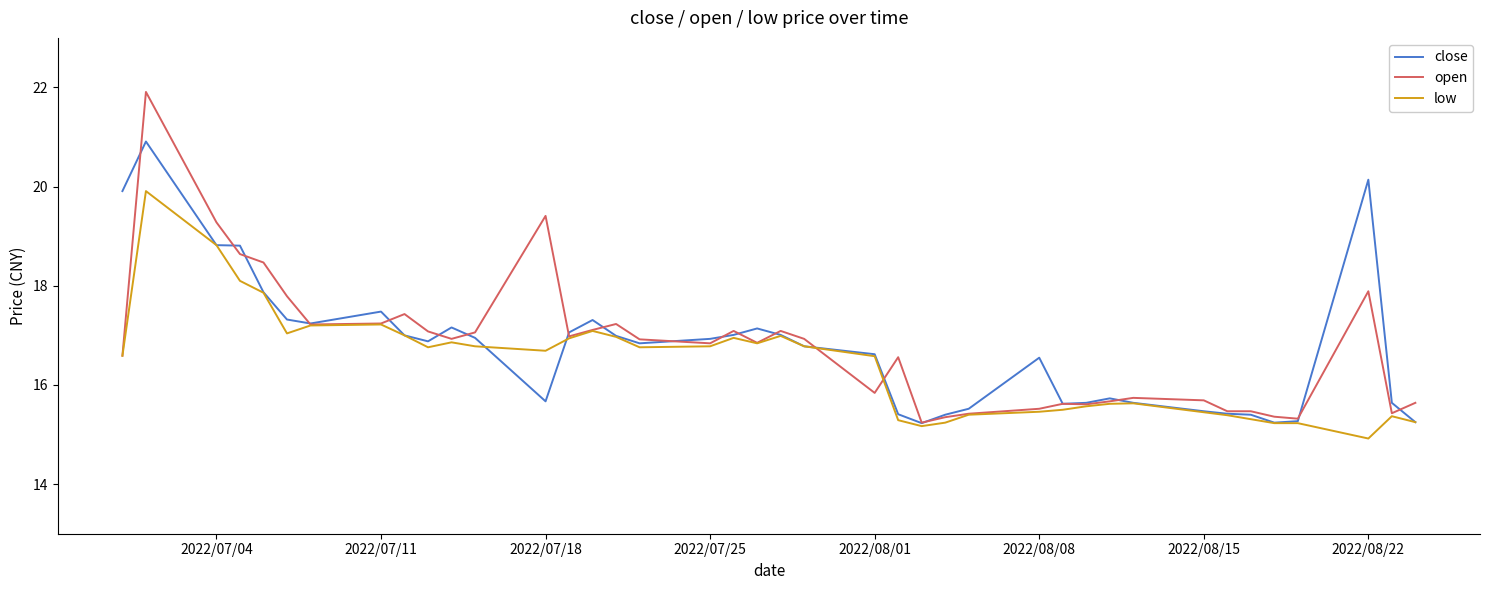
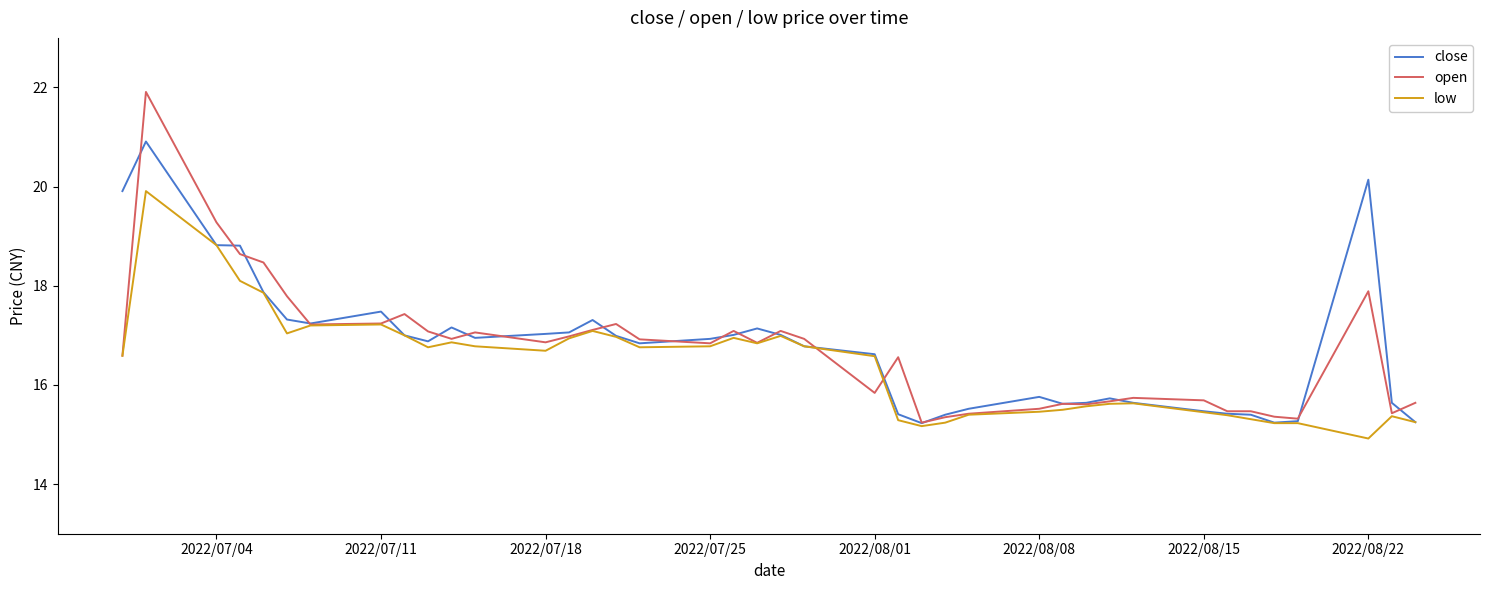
close, 2022/07/18: 15.7 -> 17.0
open, 2022/07/18: 19.4 -> 16.9
close, 2022/08/08: 16.6 -> 15.8
